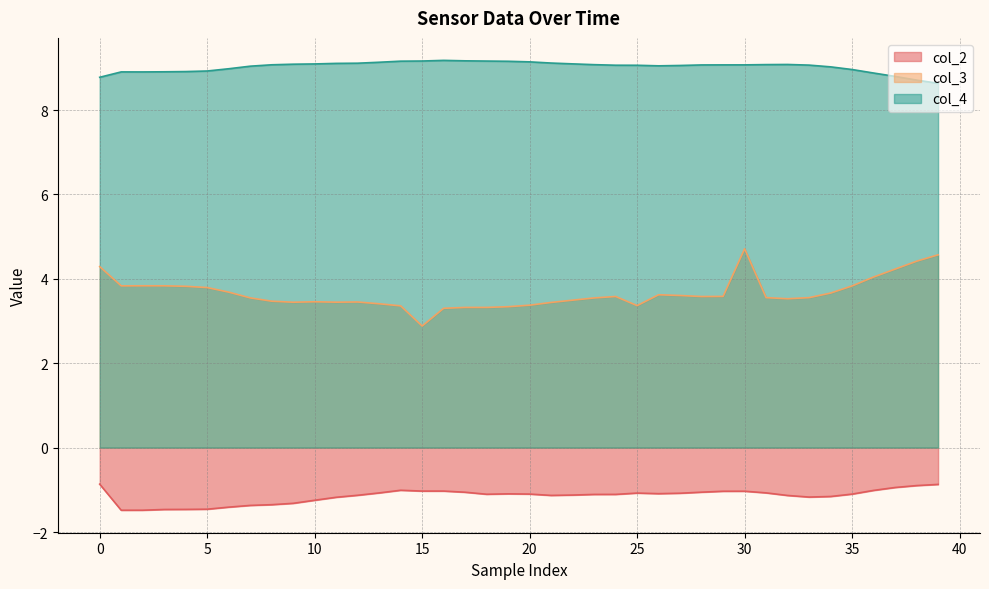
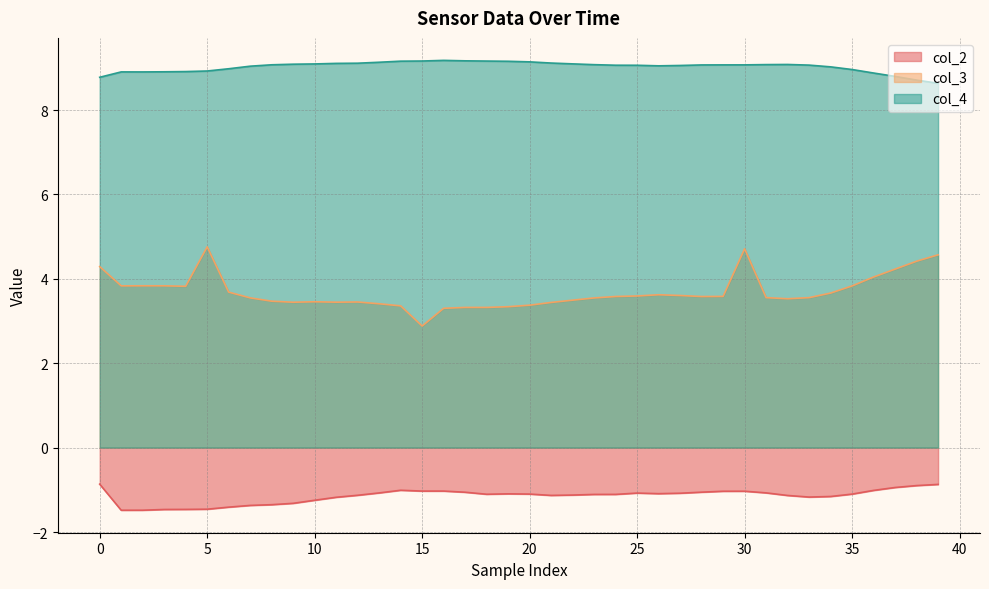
col_3, 5: 3.8 -> 4.8
col_3, 25: 3.4 -> 3.6
